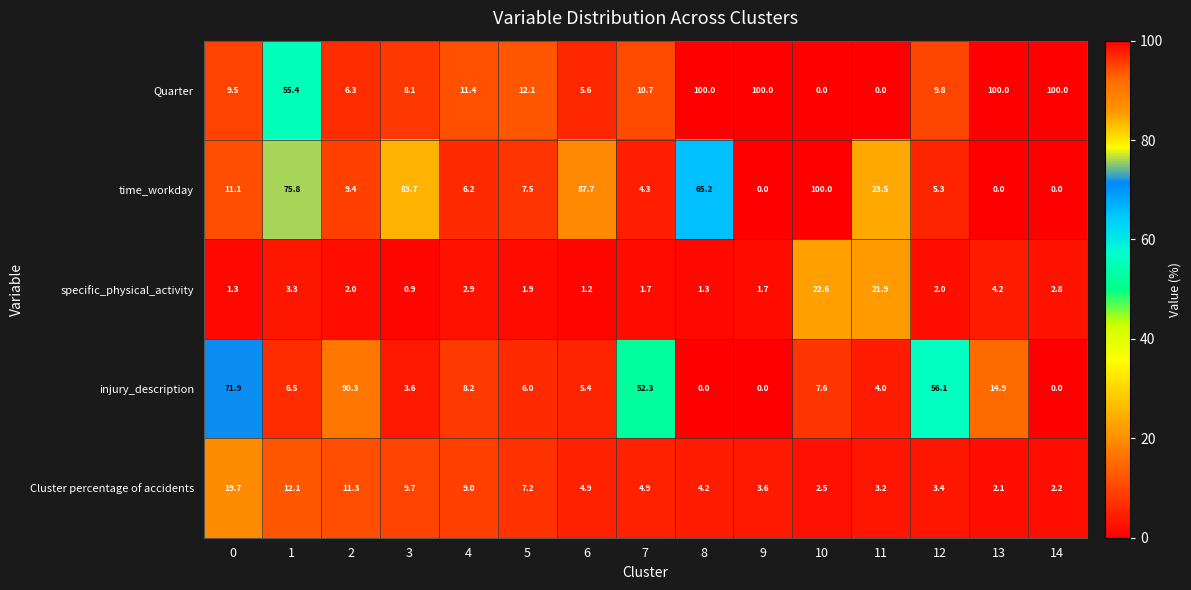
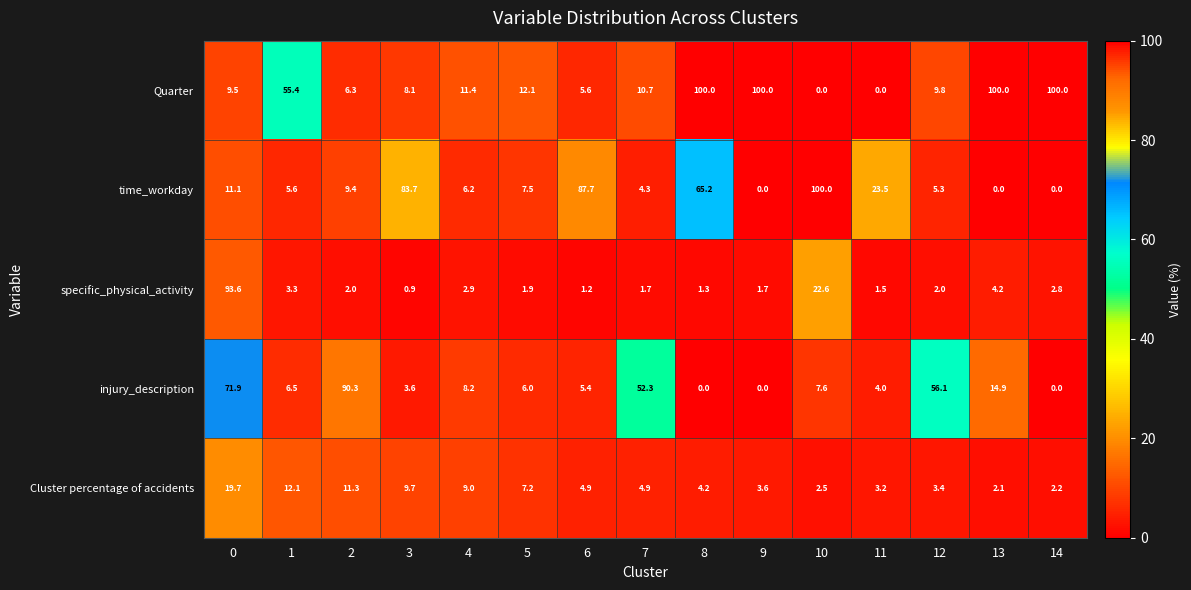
time_workday, 1: 75.8 -> 5.6
specific_physical_activity, 0: 1.3 -> 93.6
specific_physical_activity, 11: 21.9 -> 1.5
